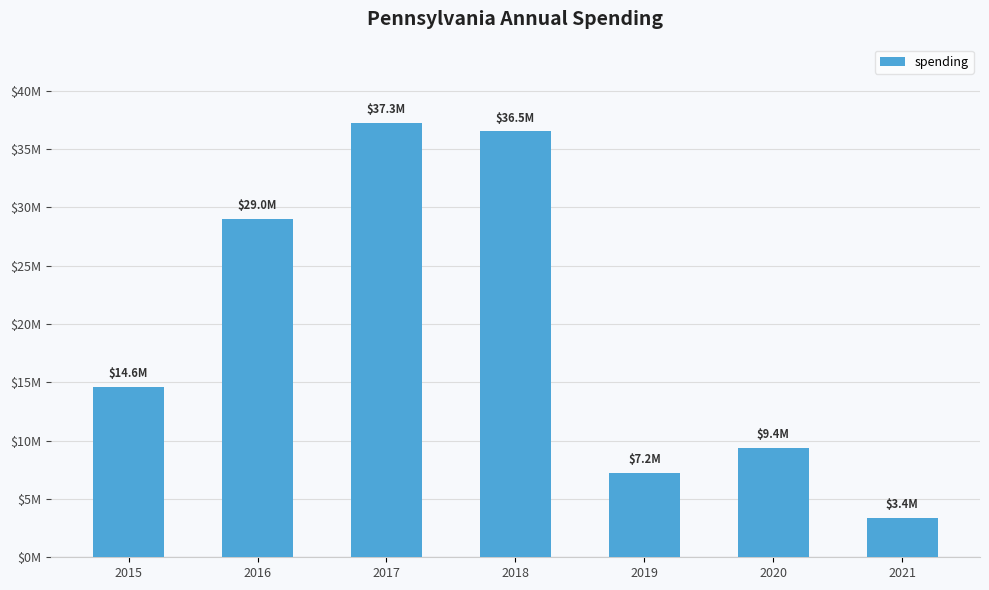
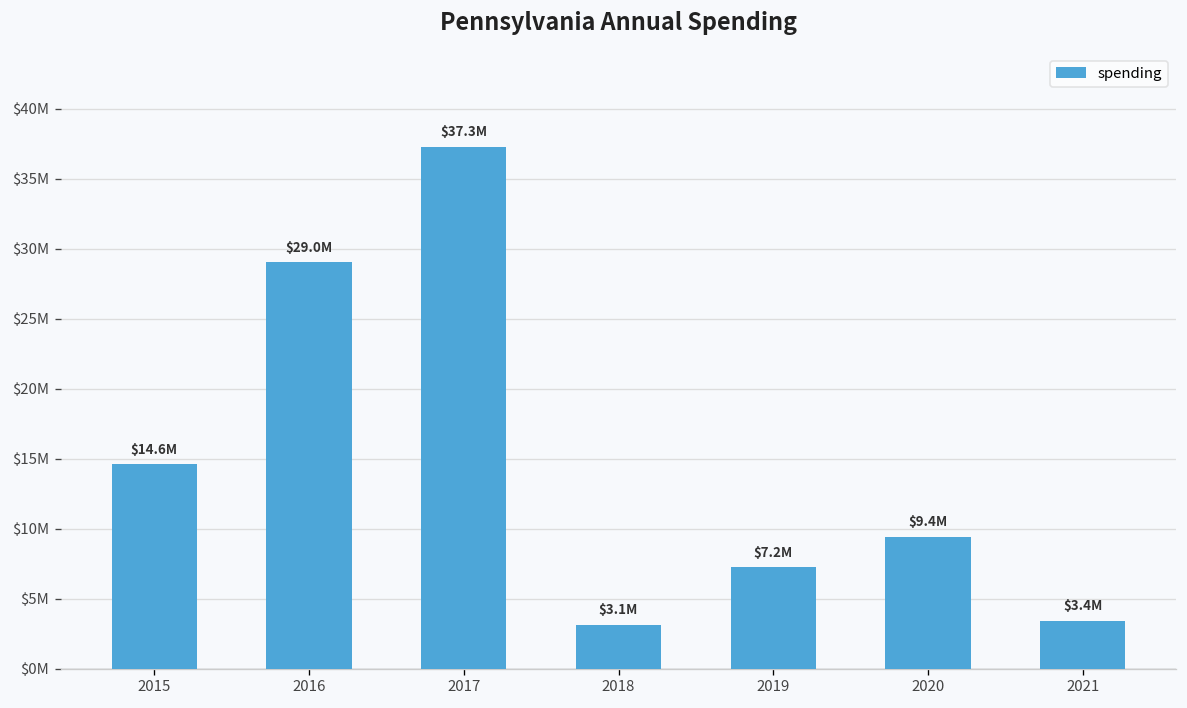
2018: $36.5M -> $3.1M
